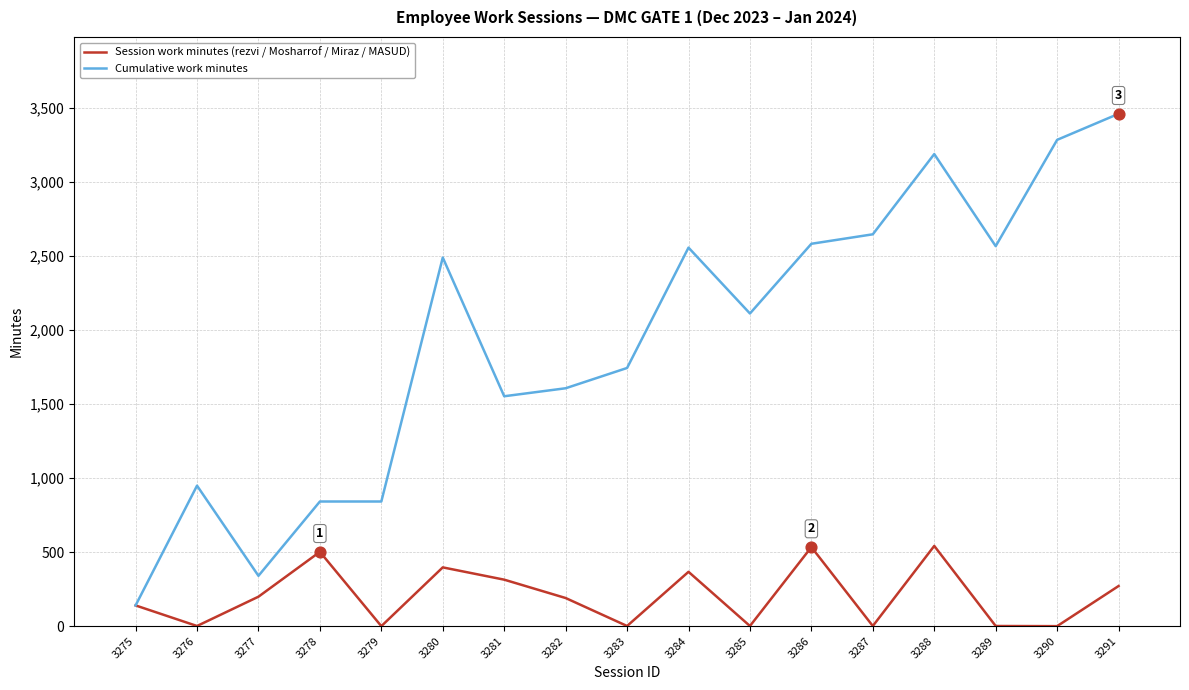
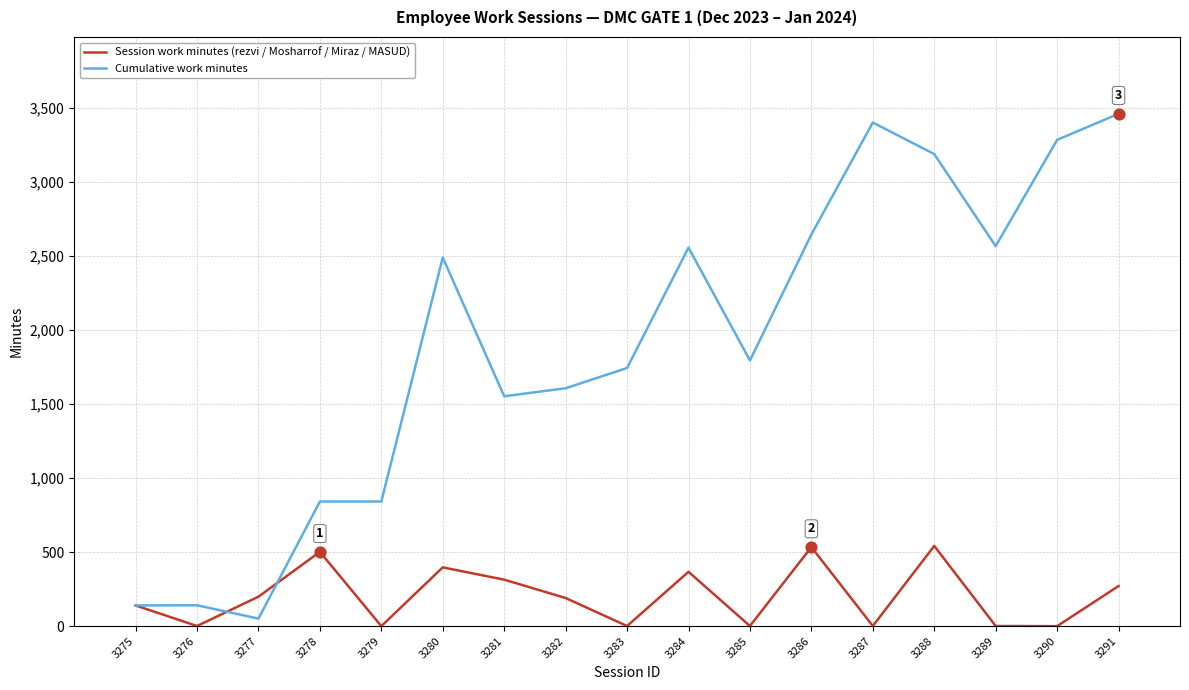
Cumulative work minutes, 3276: 950 -> 140
Cumulative work minutes, 3277: 340 -> 50
Cumulative work minutes, 3285: 2,110 -> 1,800
Cumulative work minutes, 3286: 2,580 -> 2,650
Cumulative work minutes, 3287: 2,650 -> 3,400
